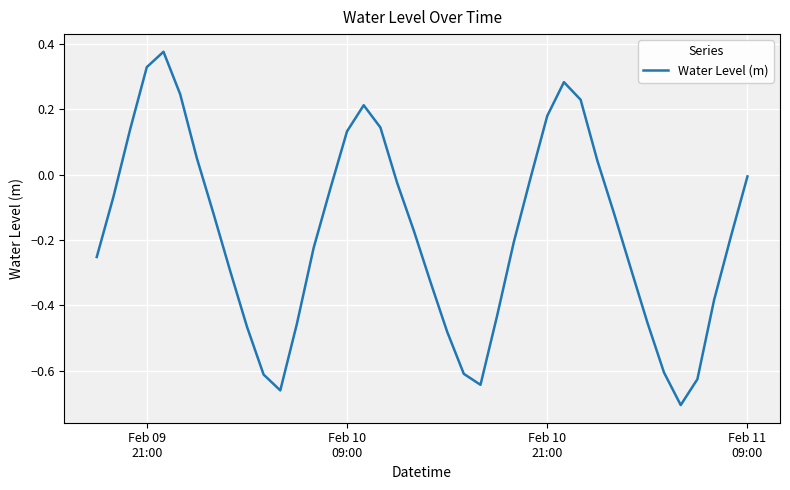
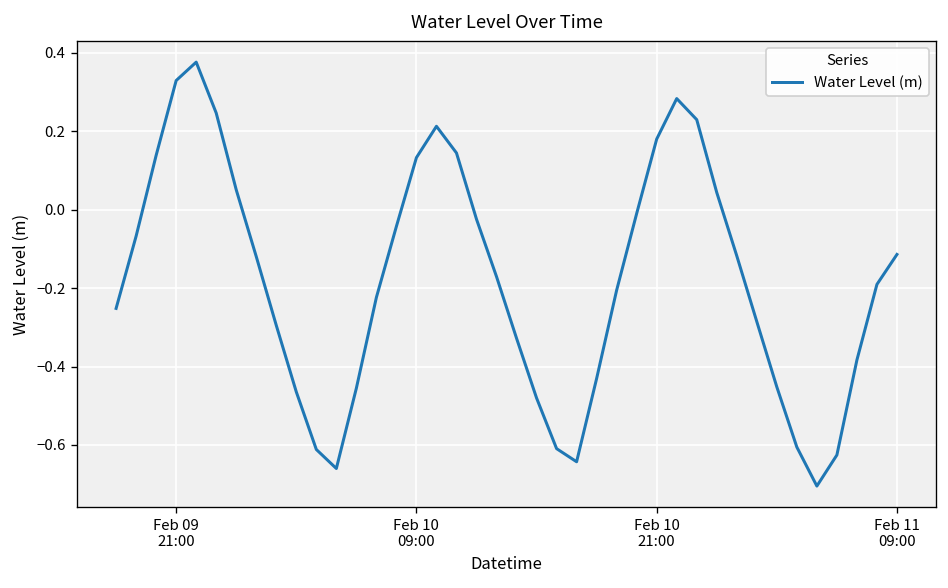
Feb 11 09:00: -0.01 -> -0.11
